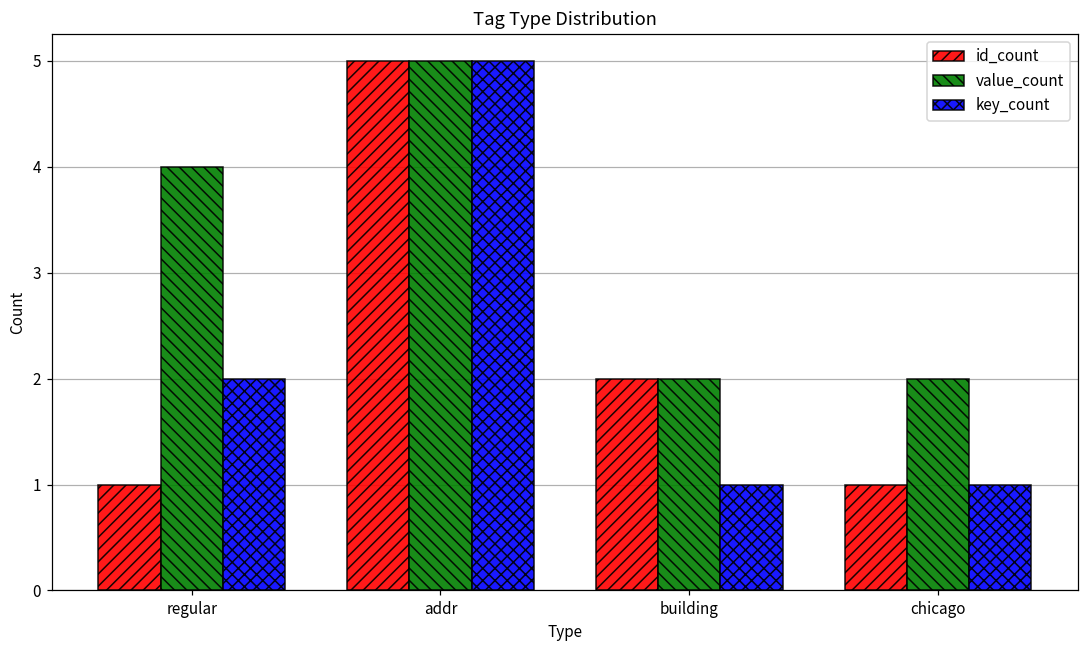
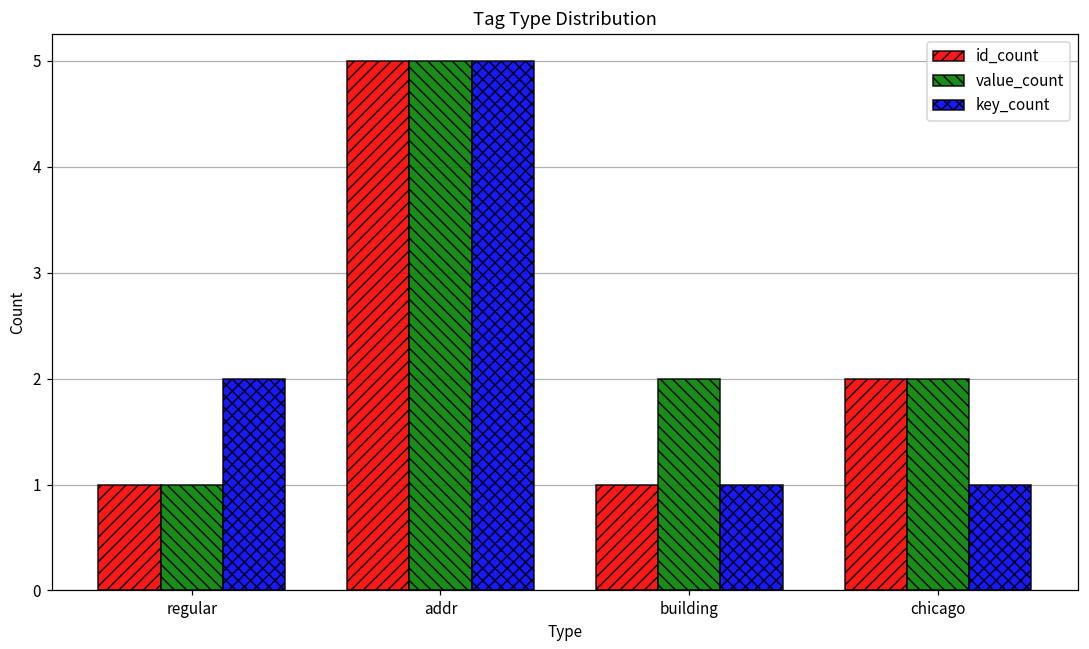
value_count, regular: 4 -> 1
id_count, building: 2 -> 1
id_count, chicago: 1 -> 2
